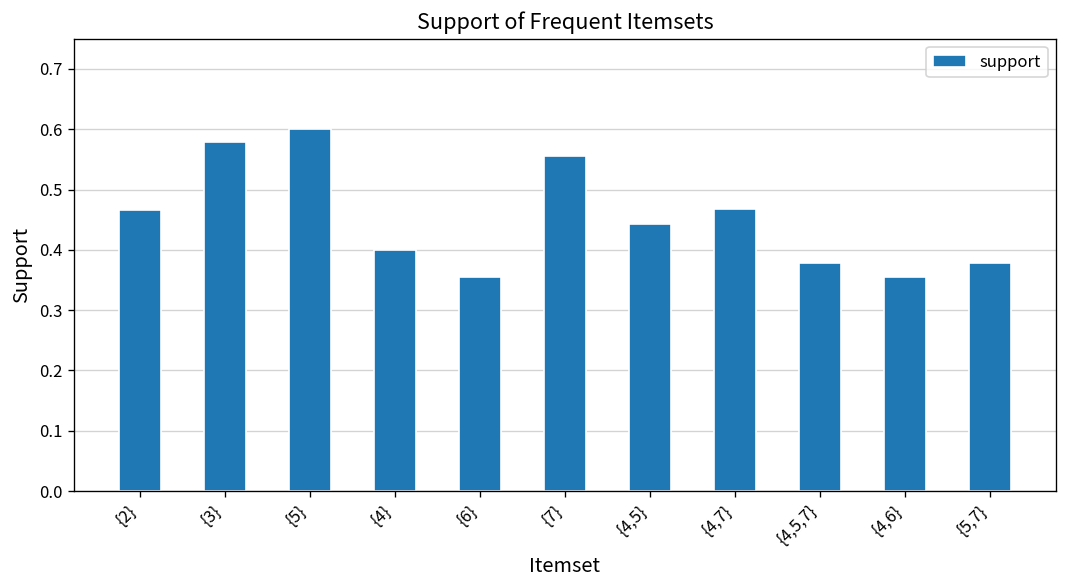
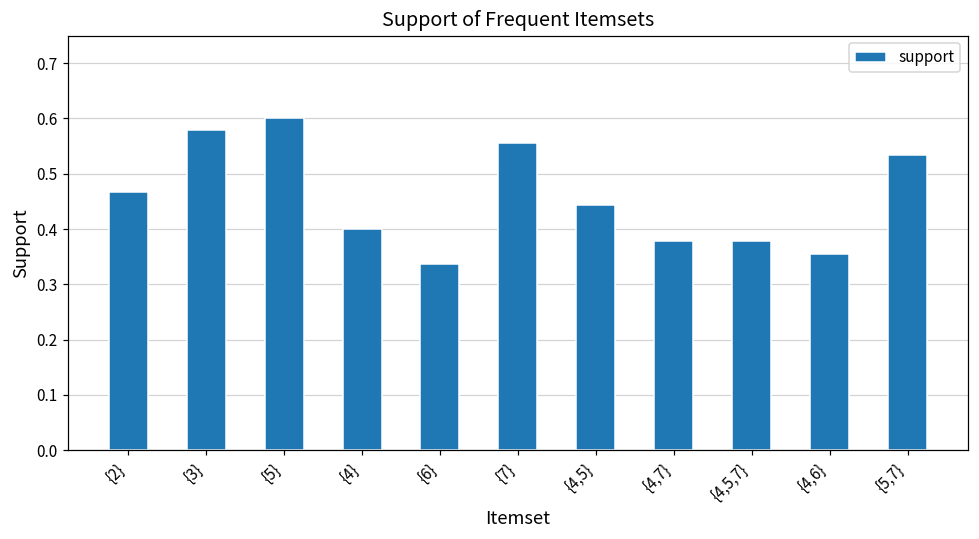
{6}: 0.36 -> 0.34
{4,7}: 0.47 -> 0.38
{5,7}: 0.38 -> 0.53
